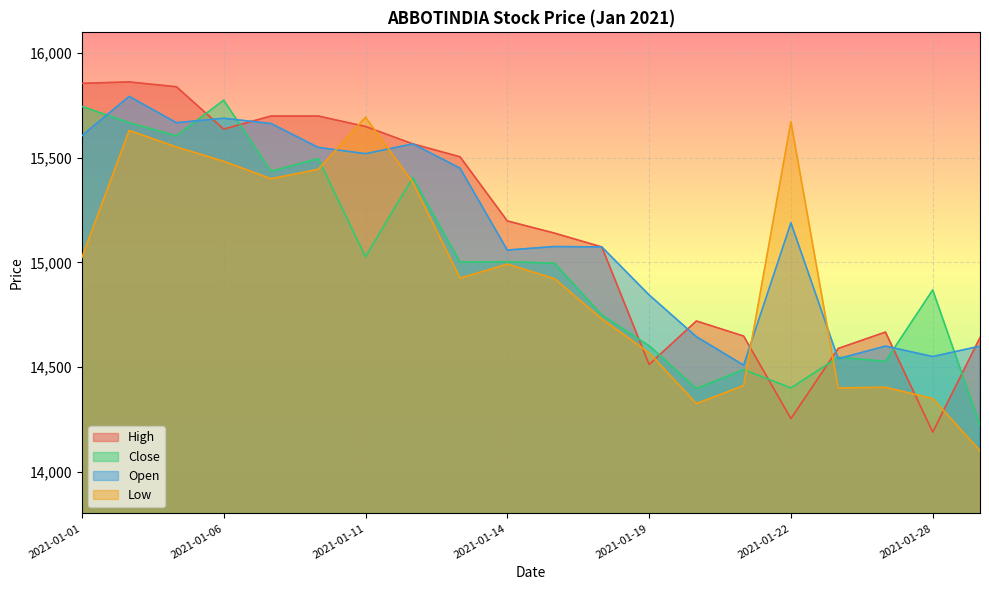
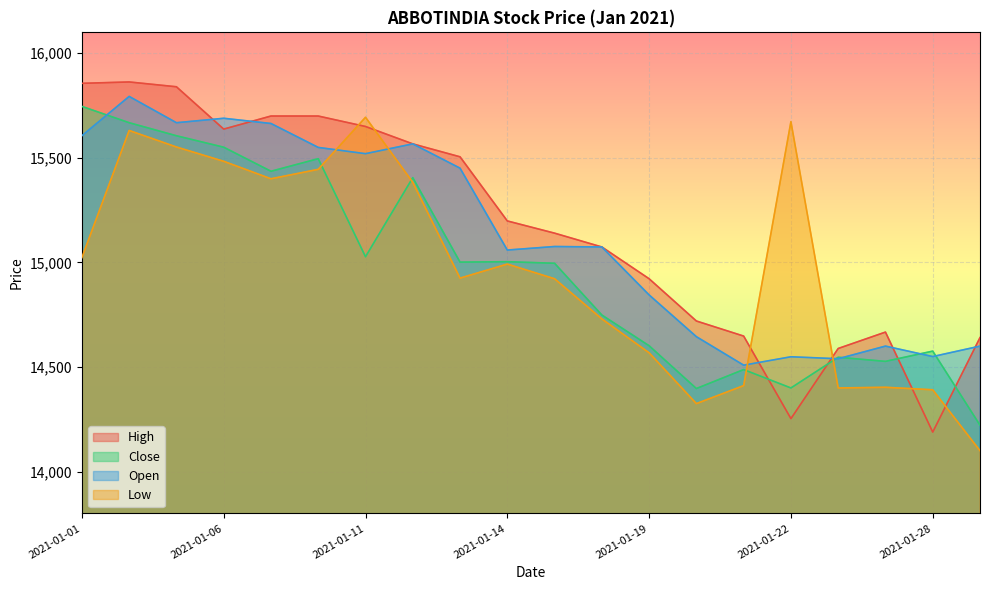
Close, 2021-01-06: 15,780 -> 15,550
High, 2021-01-19: 14,510 -> 14,920
Open, 2021-01-22: 15,190 -> 14,550
Close, 2021-01-28: 14,870 -> 14,580
Low, 2021-01-28: 14,350 -> 14,390
